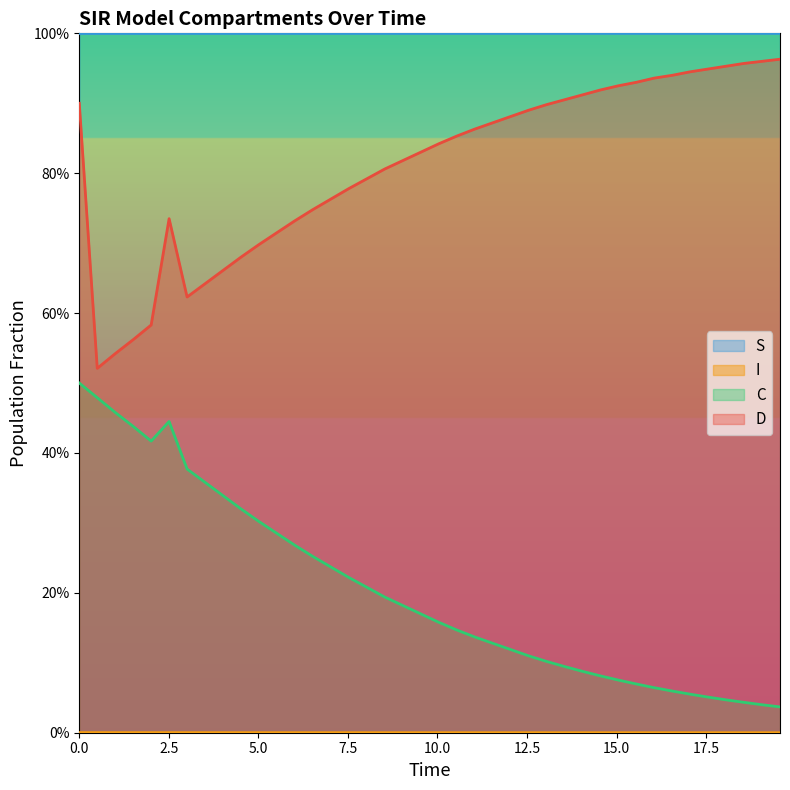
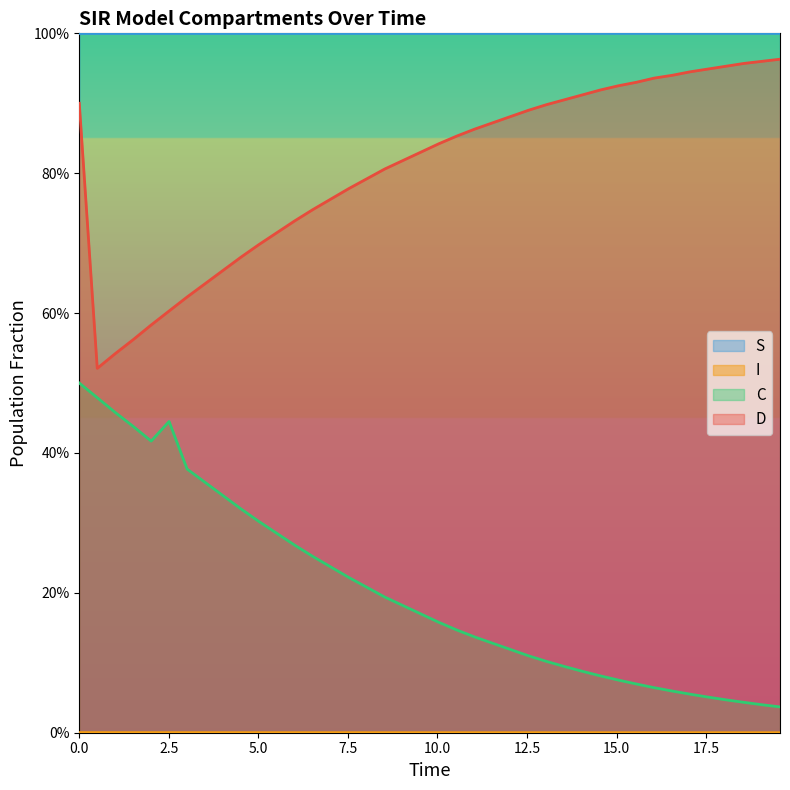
D, 2.5: 74% -> 60%
